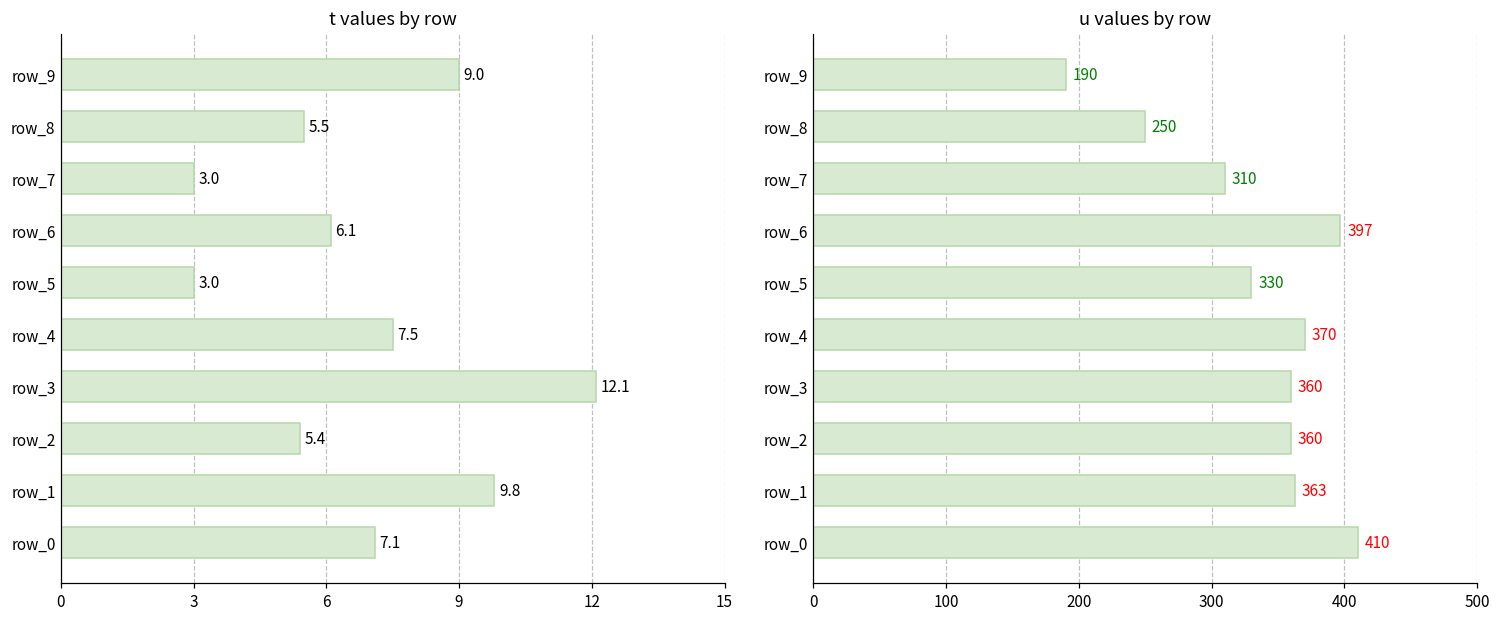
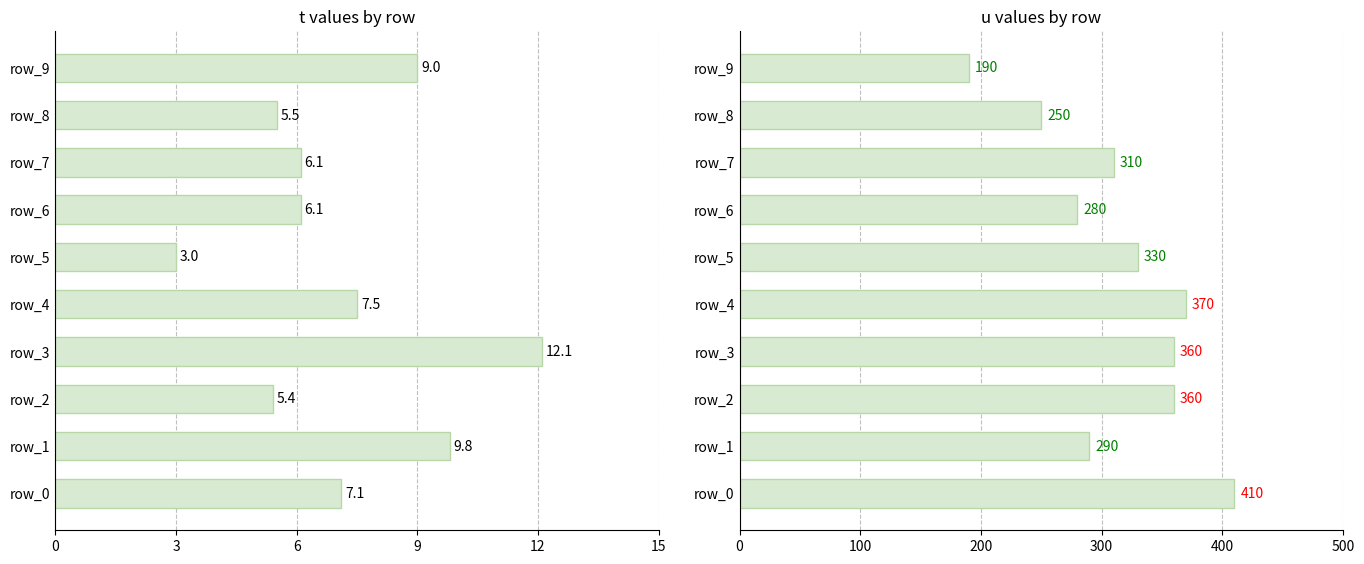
t values by row, row_7: 3.0 -> 6.1
u values by row, row_6: 397 -> 280
u values by row, row_1: 363 -> 290
